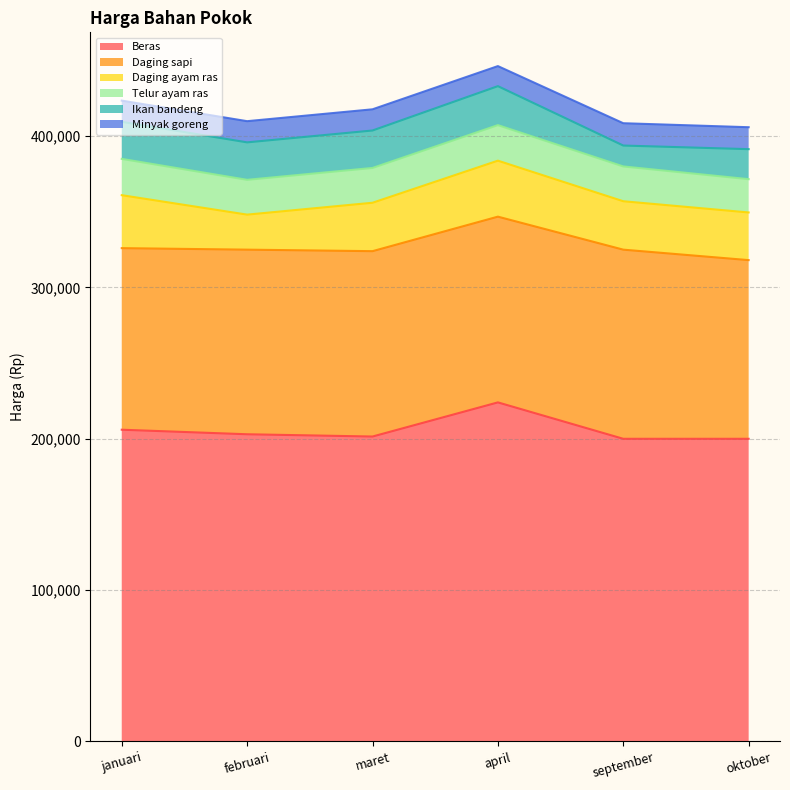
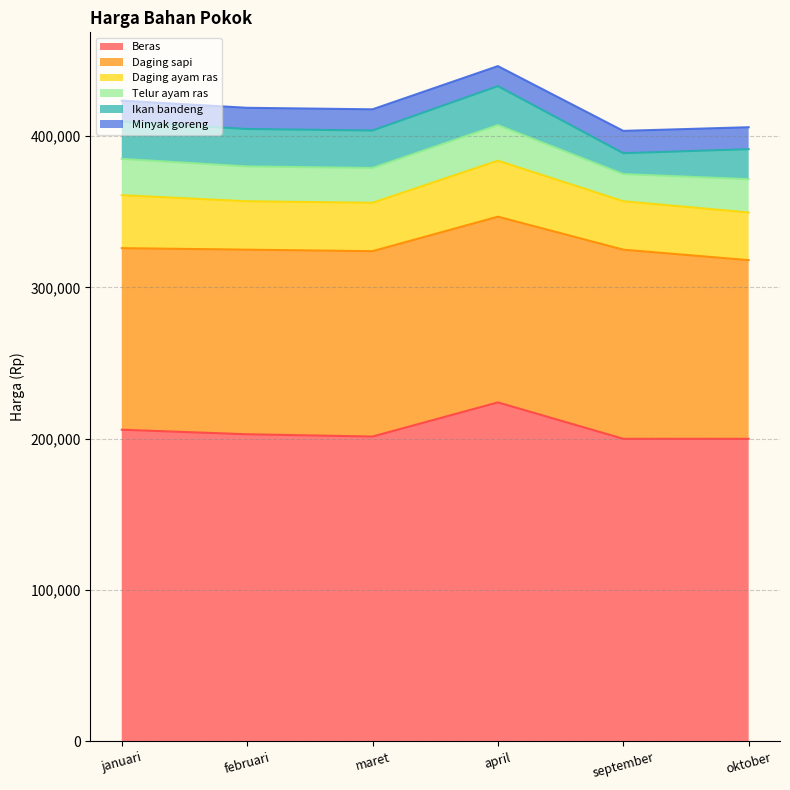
Daging ayam ras, februari: 23,000 -> 32,000
Telur ayam ras, september: 23,000 -> 18,000
